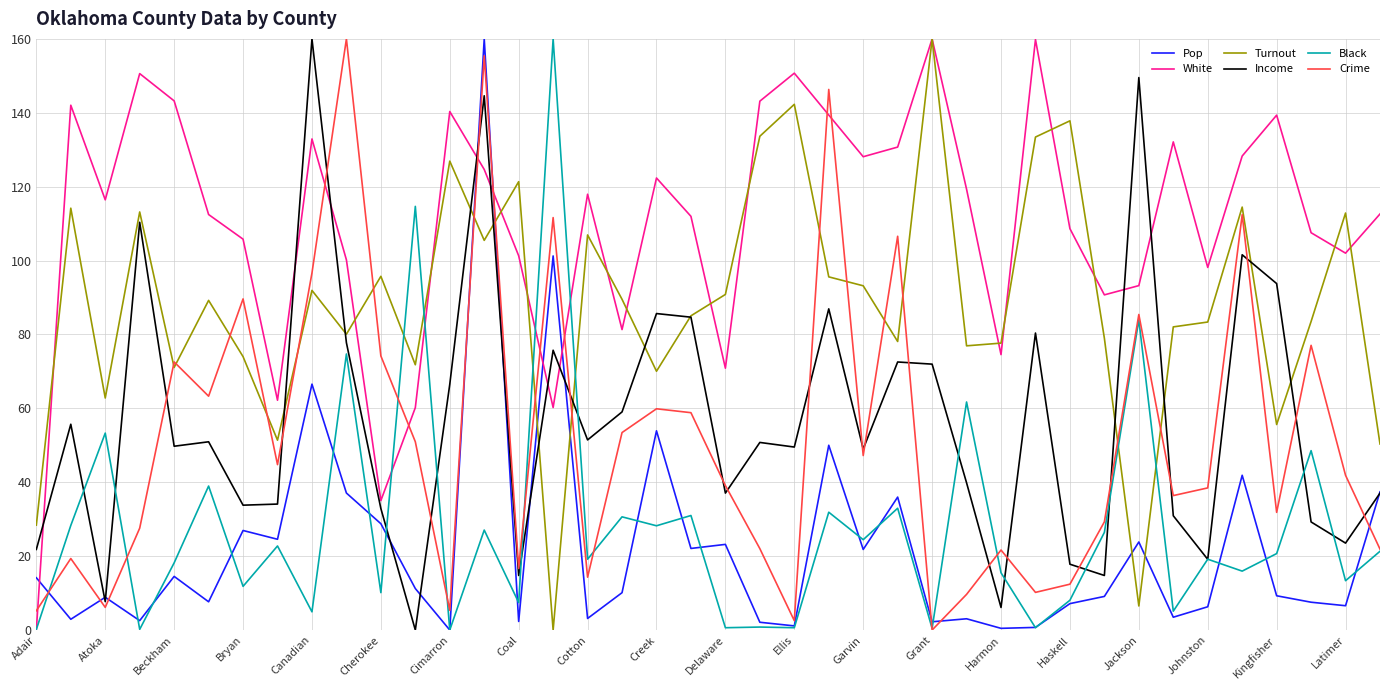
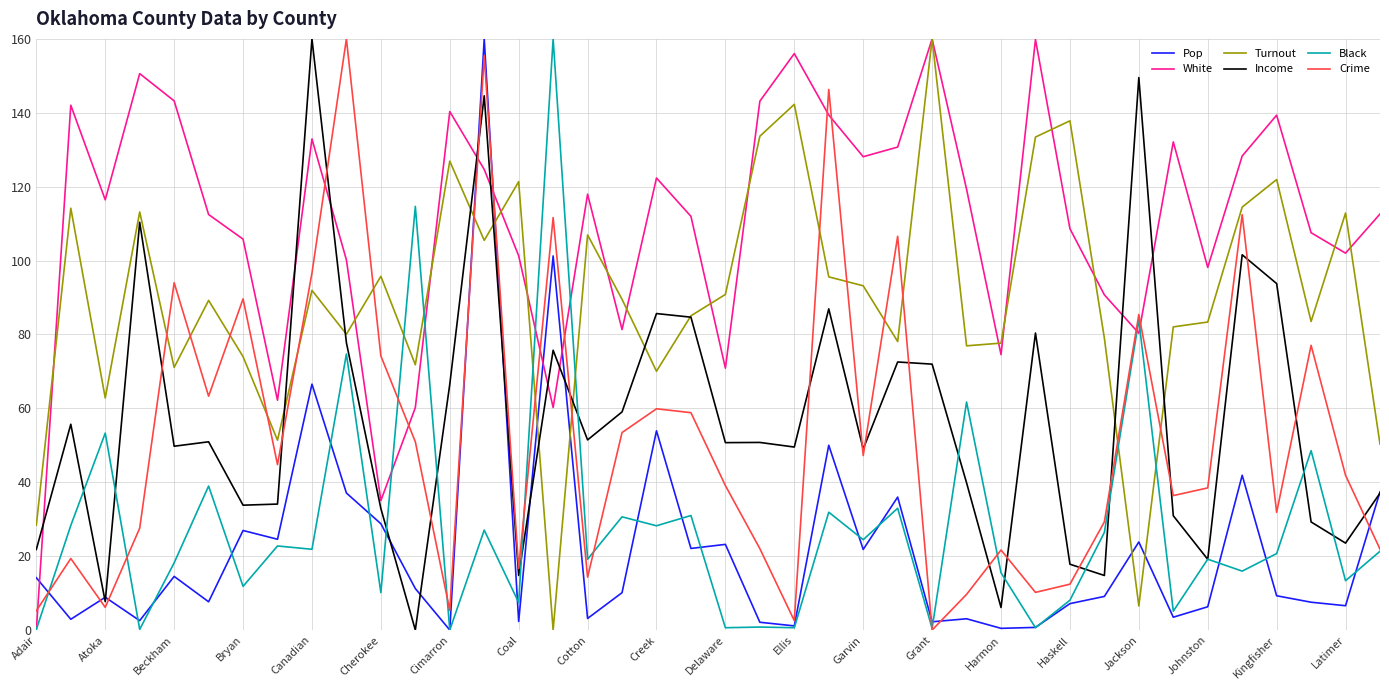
Crime, Beckham: 73 -> 94
Black, Canadian: 5 -> 22
Income, Delaware: 37 -> 51
White, Ellis: 151 -> 156
White, Jackson: 93 -> 80
Turnout, Kingfisher: 56 -> 122
